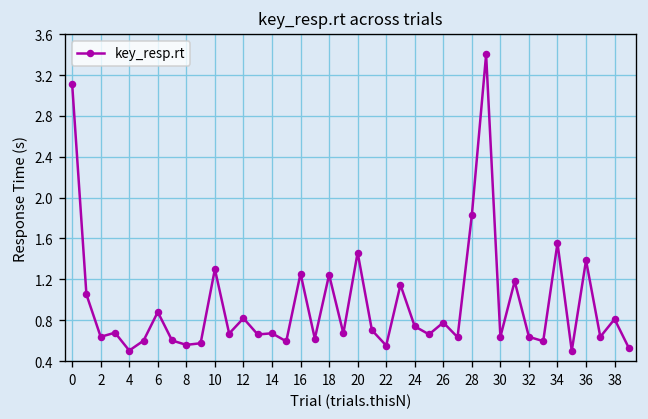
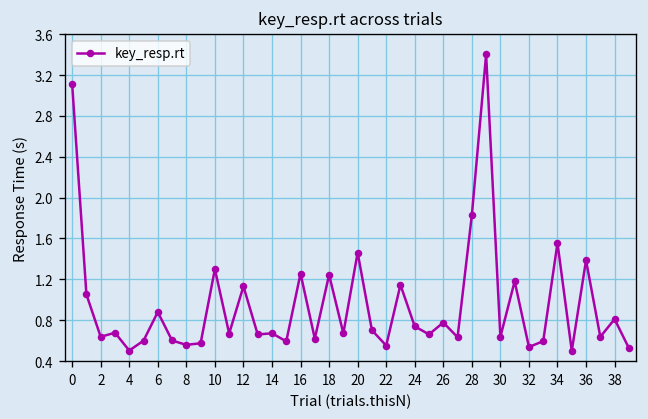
12: 0.8 -> 1.1
32: 0.6 -> 0.5
